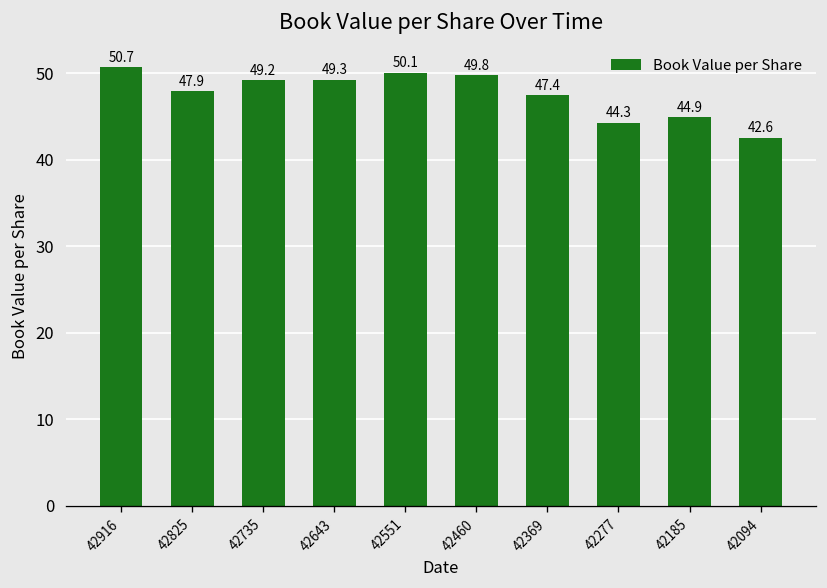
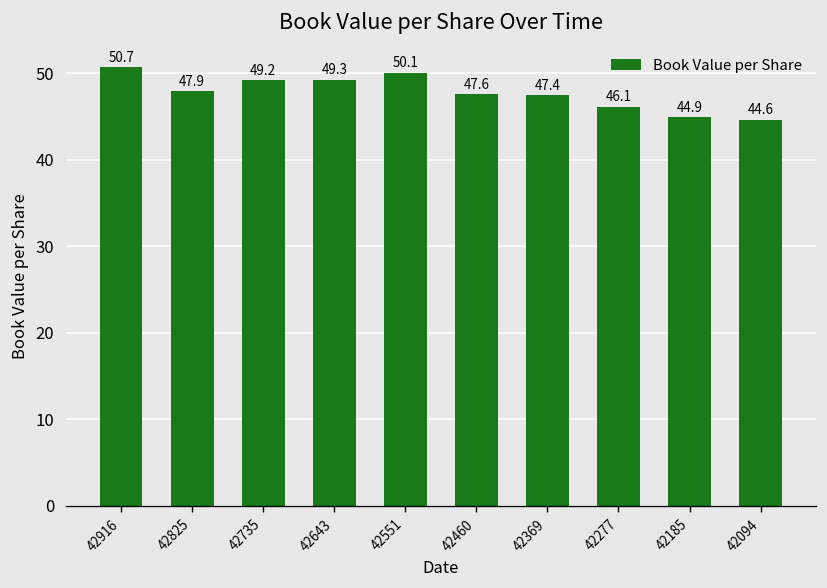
42460: 49.8 -> 47.6
42277: 44.3 -> 46.1
42094: 42.6 -> 44.6
